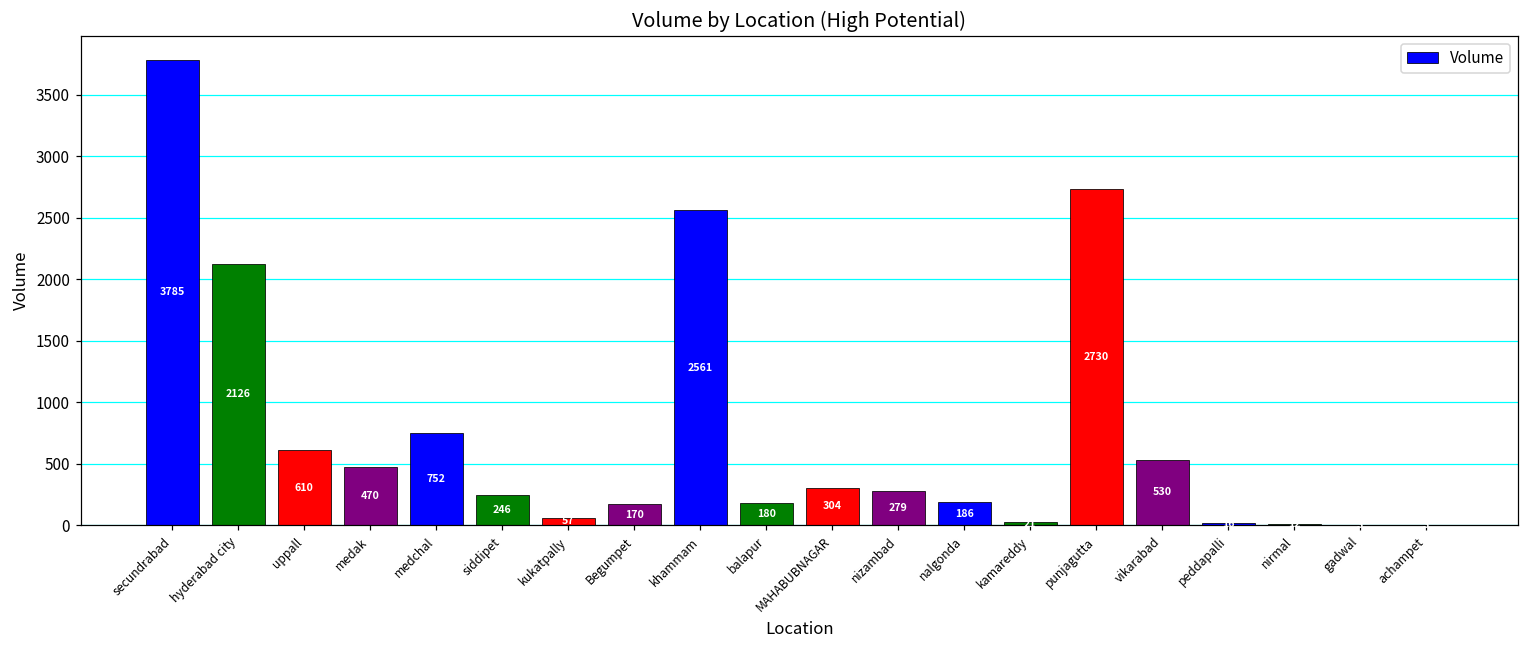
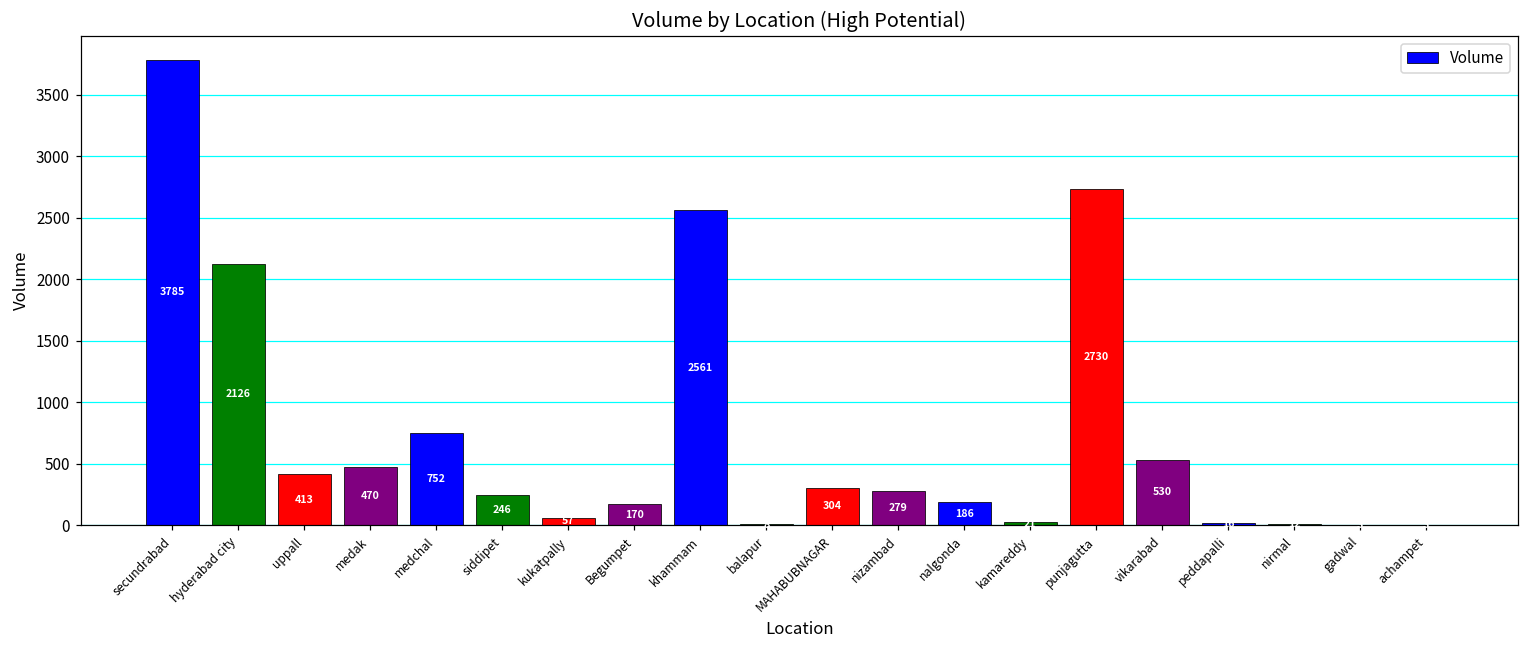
uppall: 610 -> 413
balapur: 180 -> 10
